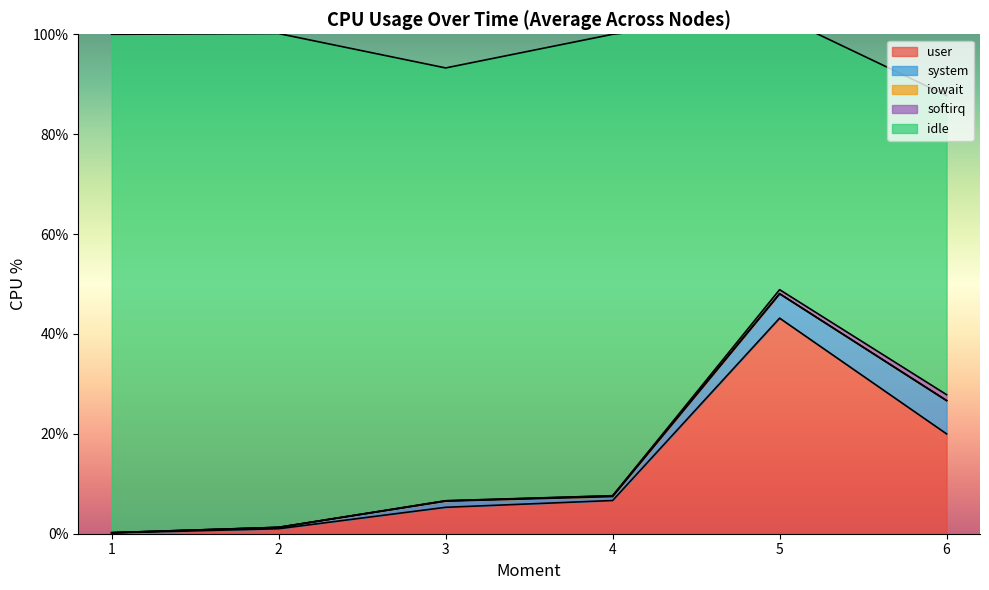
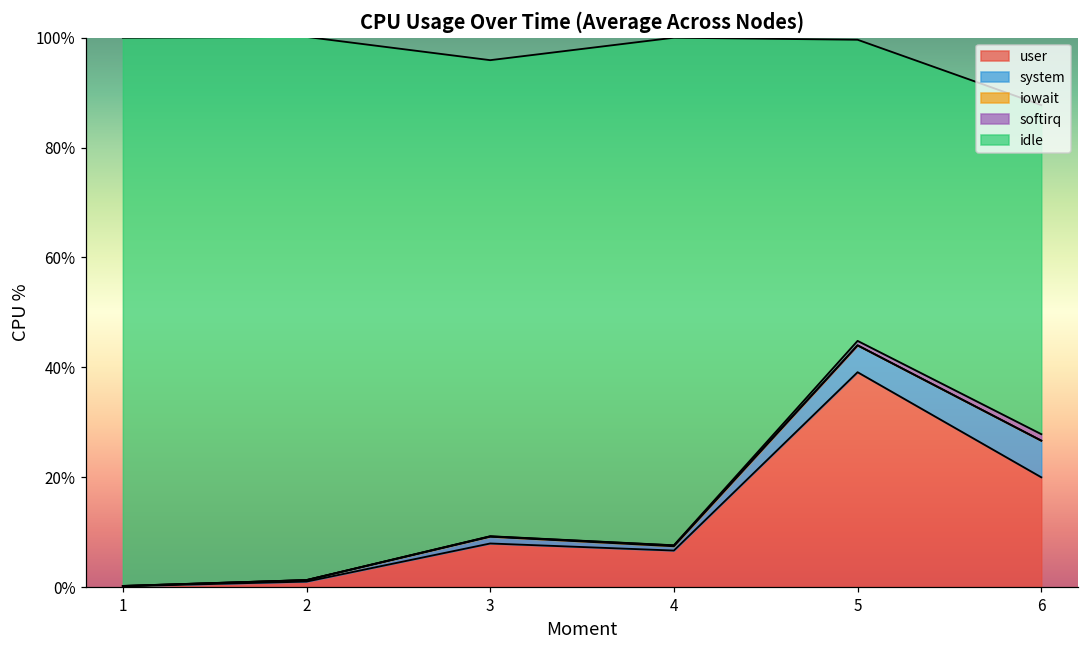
user, 3: 5% -> 8%
user, 5: 43% -> 39%
